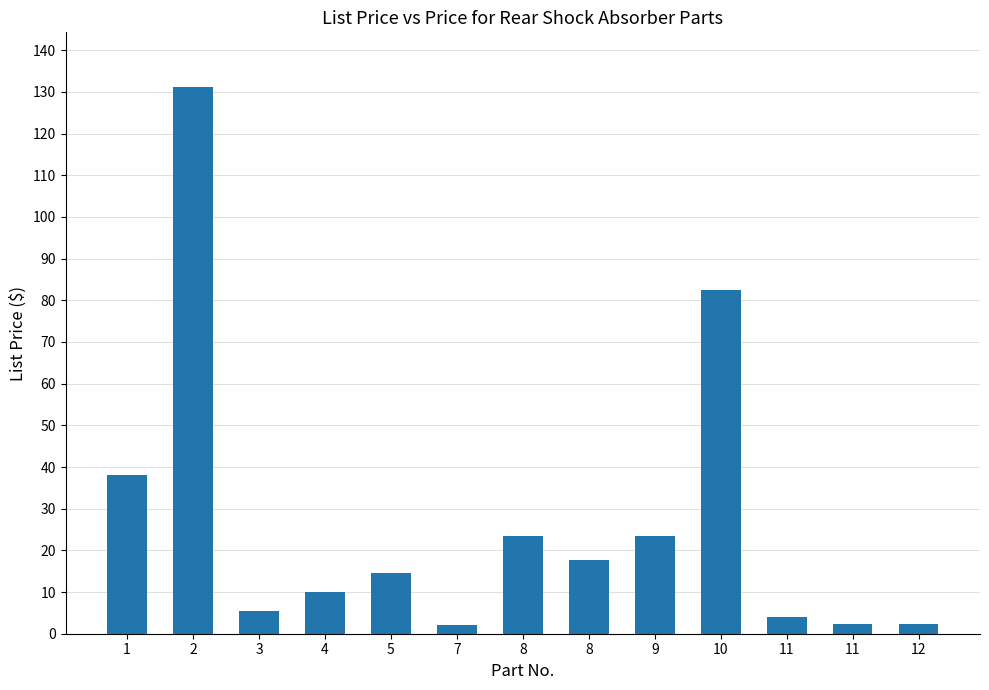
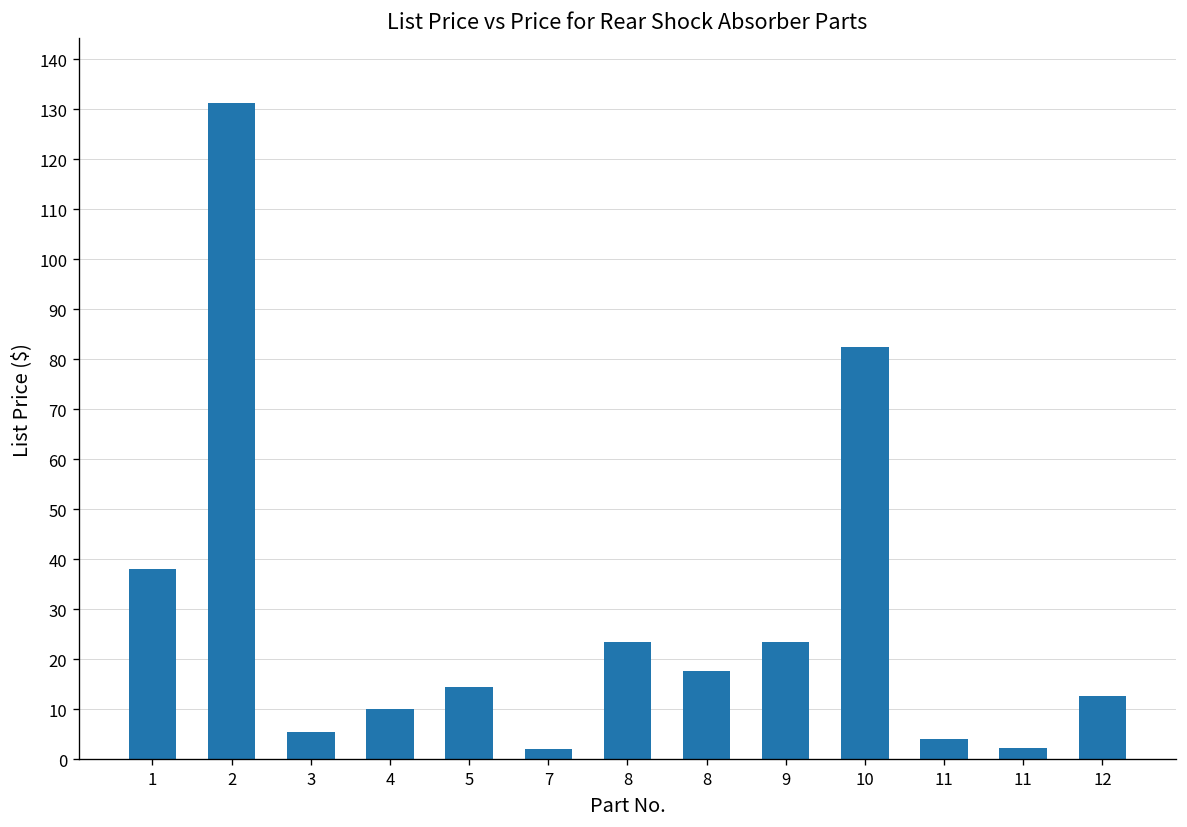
12: 2 -> 13
